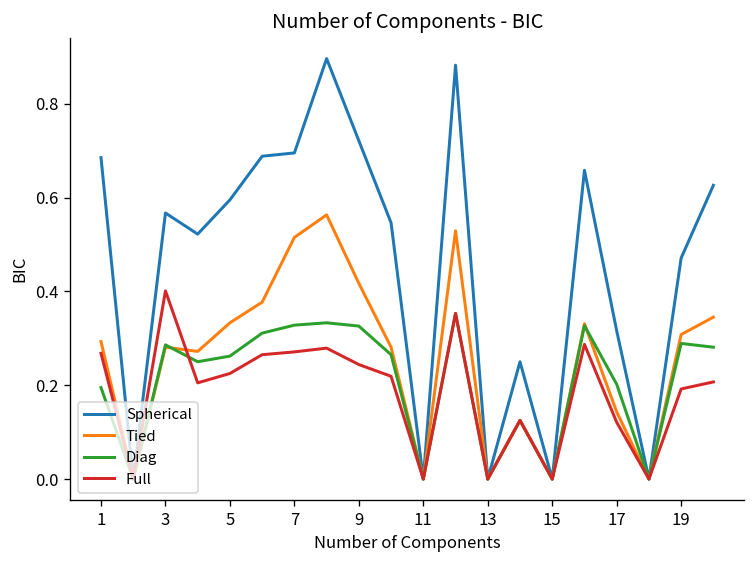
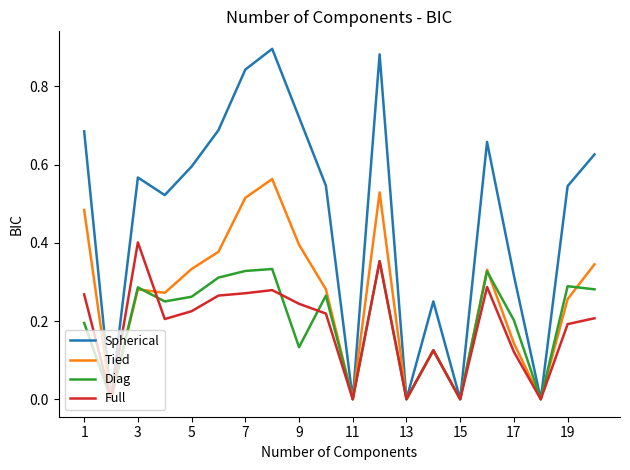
Tied, 1: 0.29 -> 0.48
Spherical, 7: 0.70 -> 0.84
Tied, 9: 0.42 -> 0.40
Diag, 9: 0.33 -> 0.13
Spherical, 19: 0.47 -> 0.55
Tied, 19: 0.31 -> 0.26
